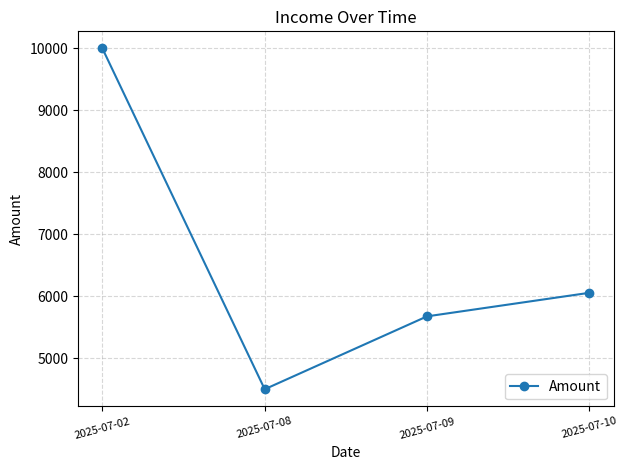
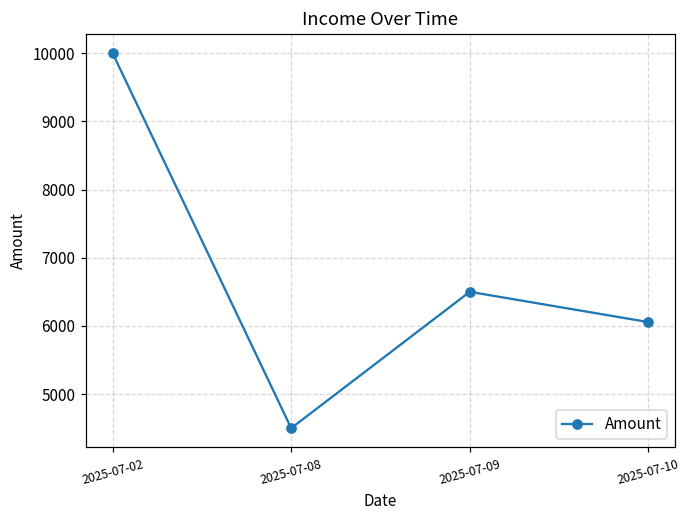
2025-07-09: 5700 -> 6500
